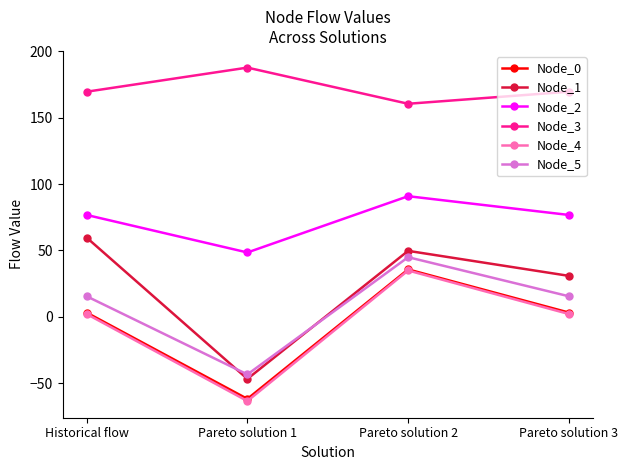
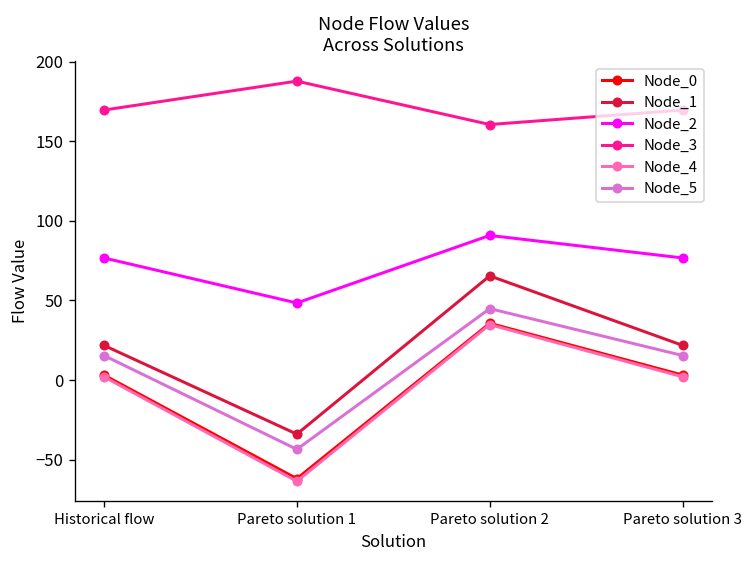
Node_1, Historical flow: 60 -> 22
Node_1, Pareto solution 1: -47 -> -34
Node_1, Pareto solution 2: 50 -> 65
Node_1, Pareto solution 3: 31 -> 22
